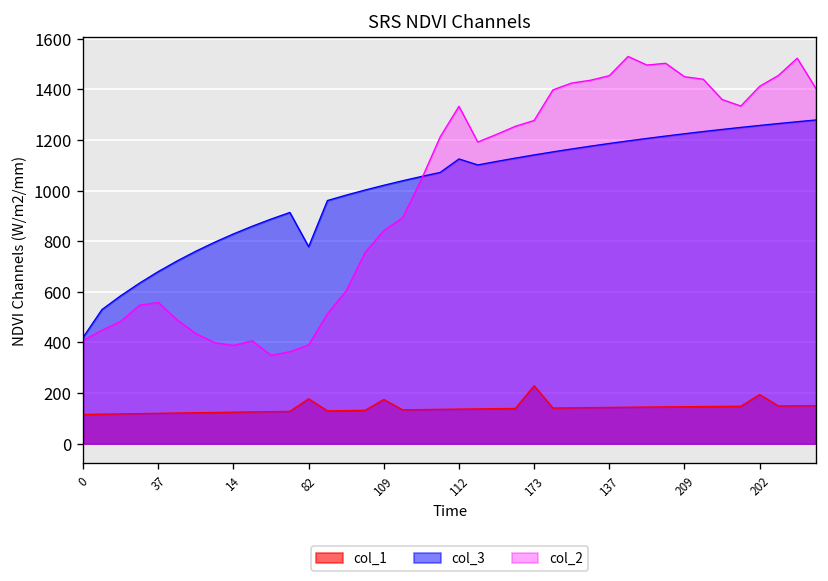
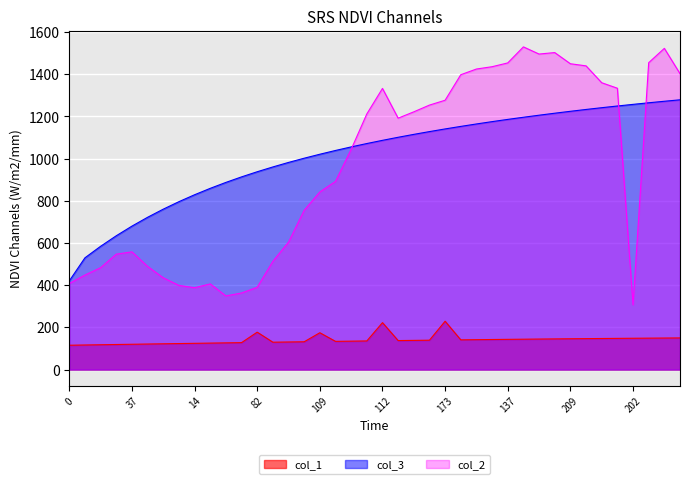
col_3, 82: 780 -> 940
col_1, 112: 140 -> 220
col_3, 112: 1120 -> 1090
col_1, 202: 190 -> 150
col_2, 202: 1410 -> 310
